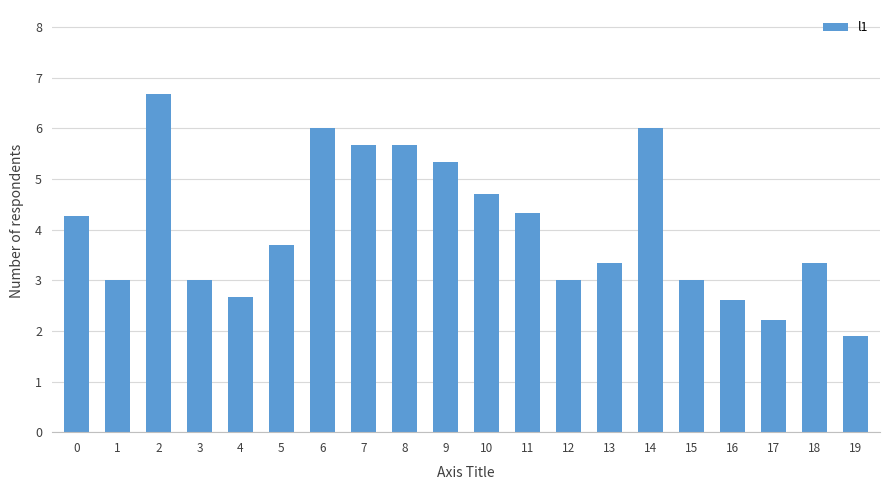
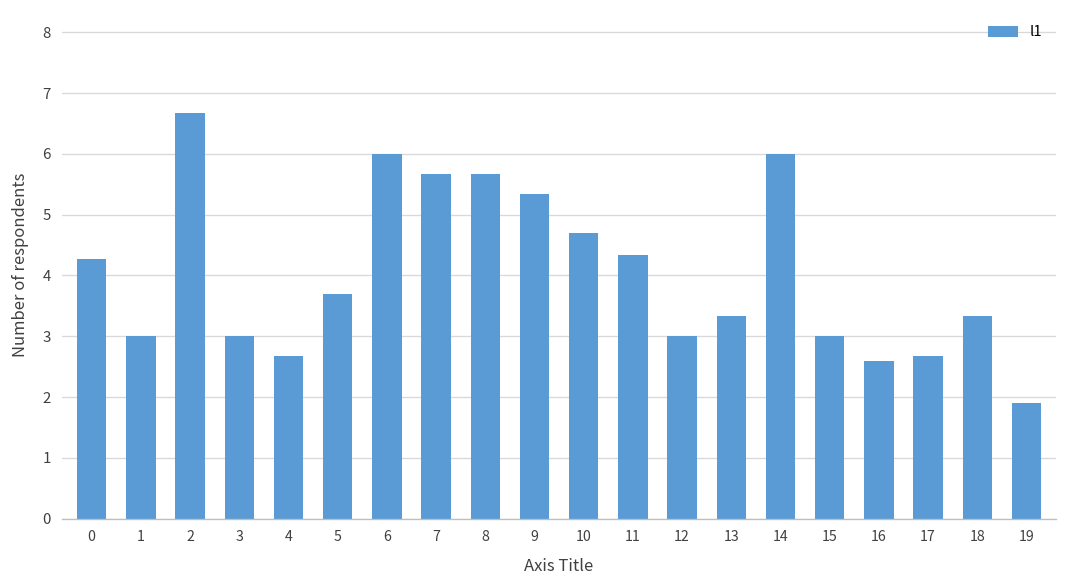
17: 2.2 -> 2.7
